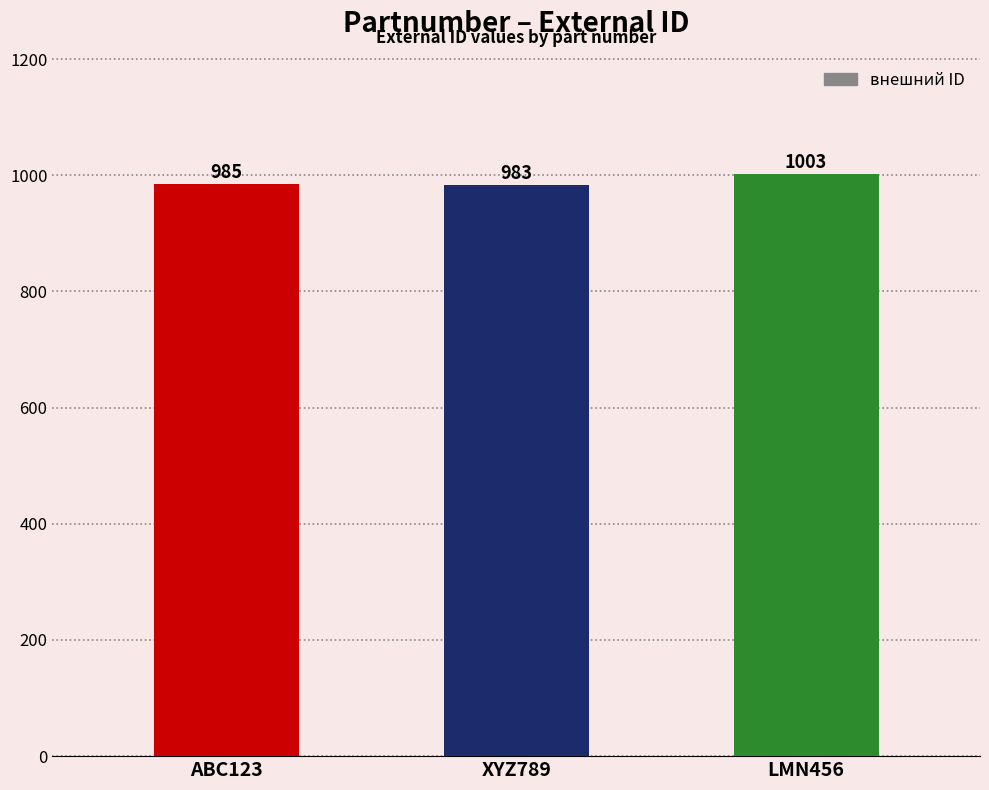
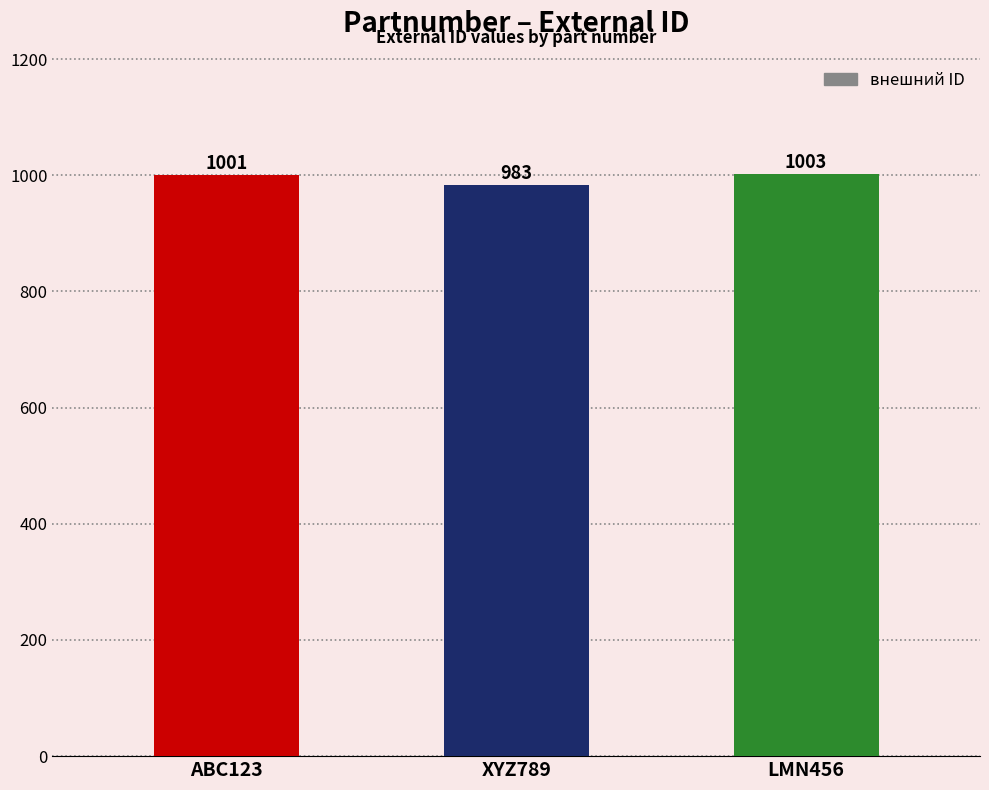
ABC123: 985 -> 1001
